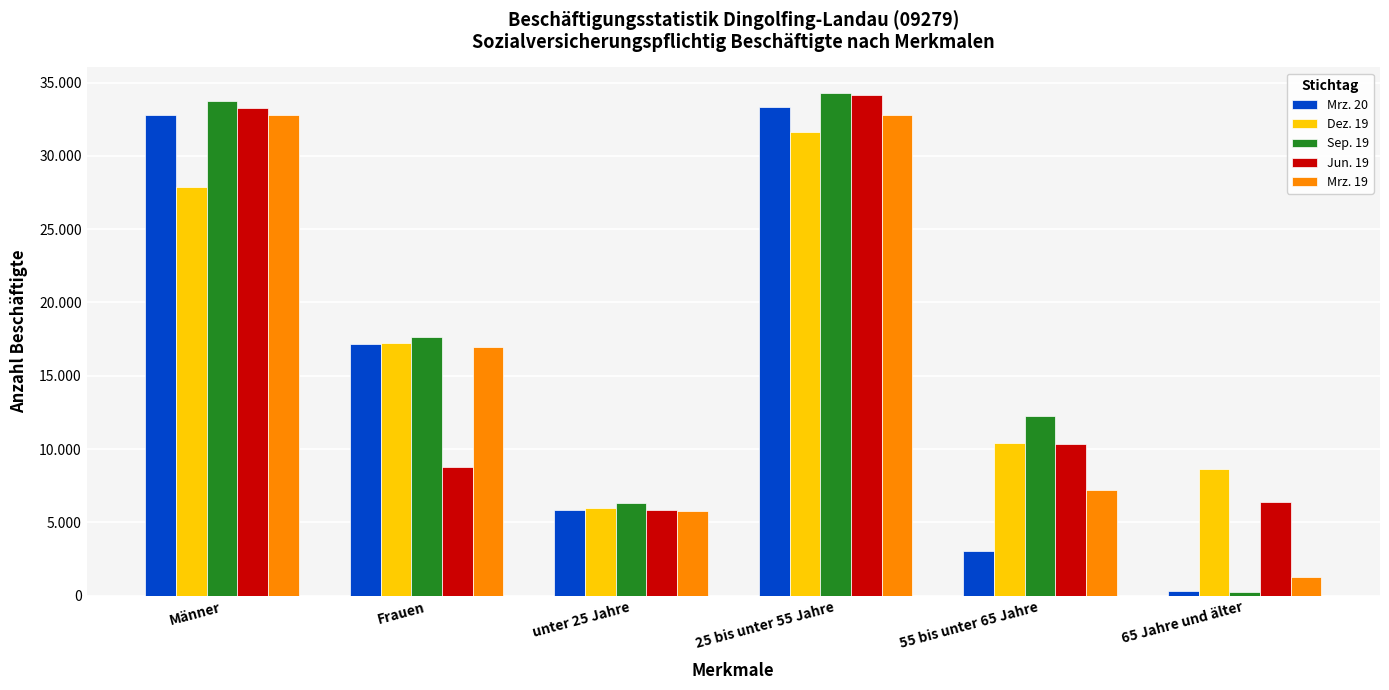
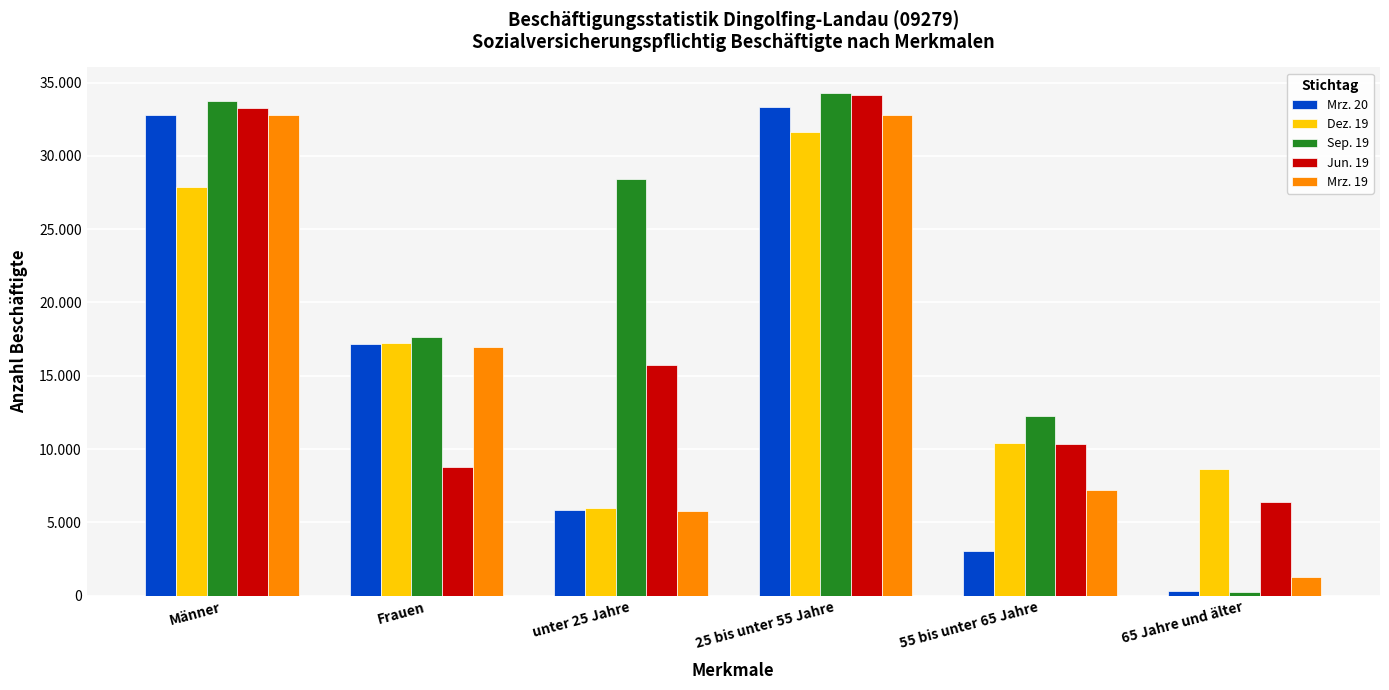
Sep. 19, unter 25 Jahre: 6.3 -> 28.5
Jun. 19, unter 25 Jahre: 5.8 -> 15.7
